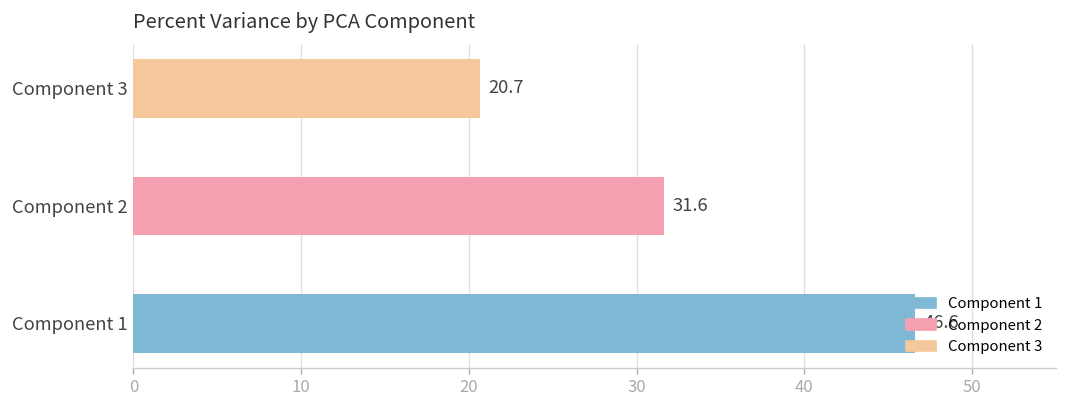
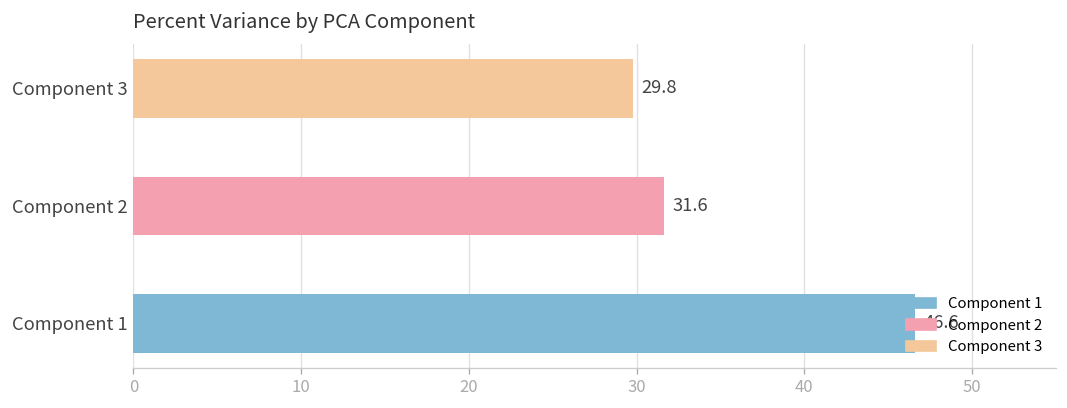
Component 3: 20.7 -> 29.8
